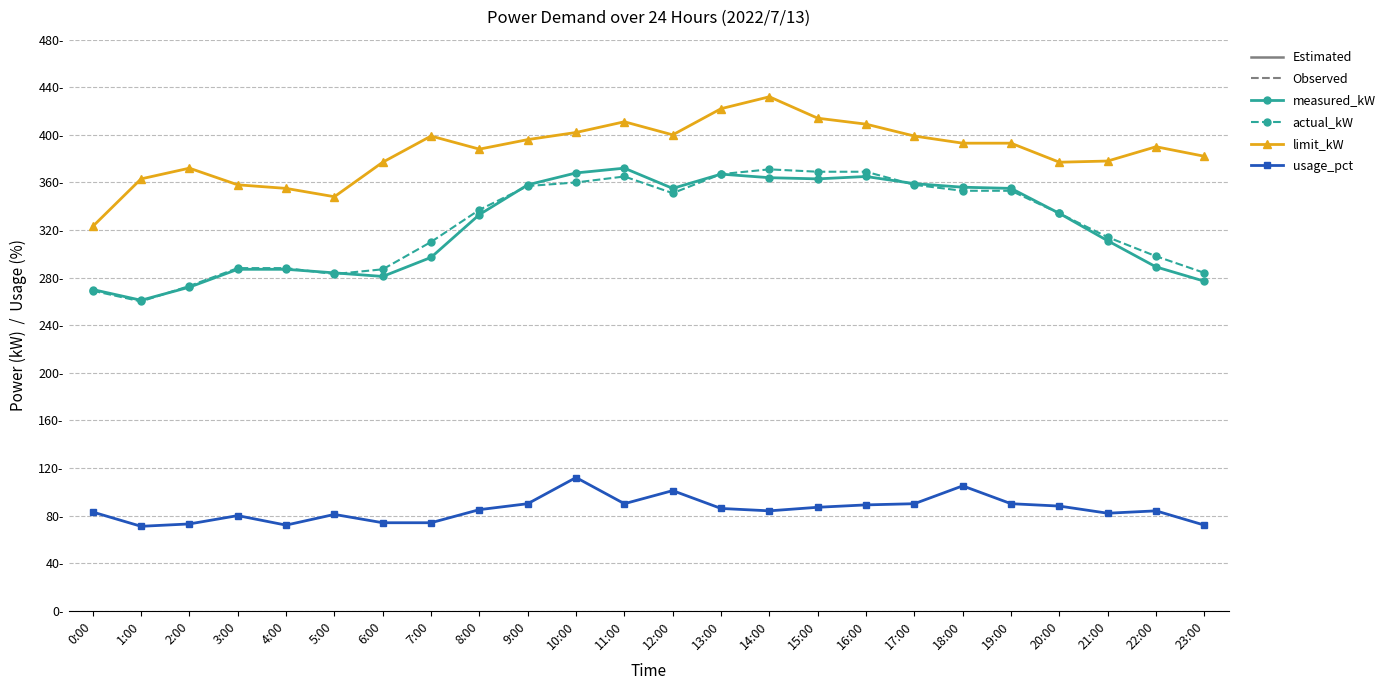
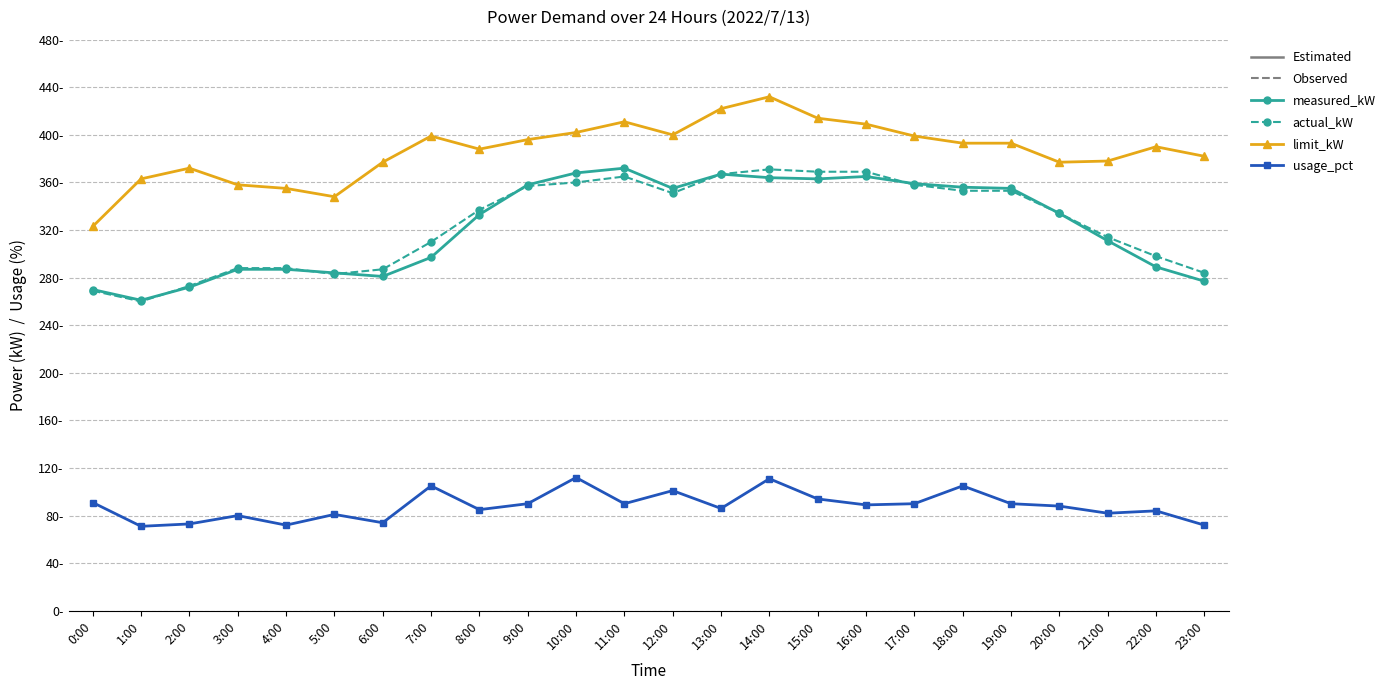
usage_pct, 0:00: 83- -> 91-
usage_pct, 7:00: 74- -> 105-
usage_pct, 14:00: 84- -> 111-
usage_pct, 15:00: 87- -> 94-
